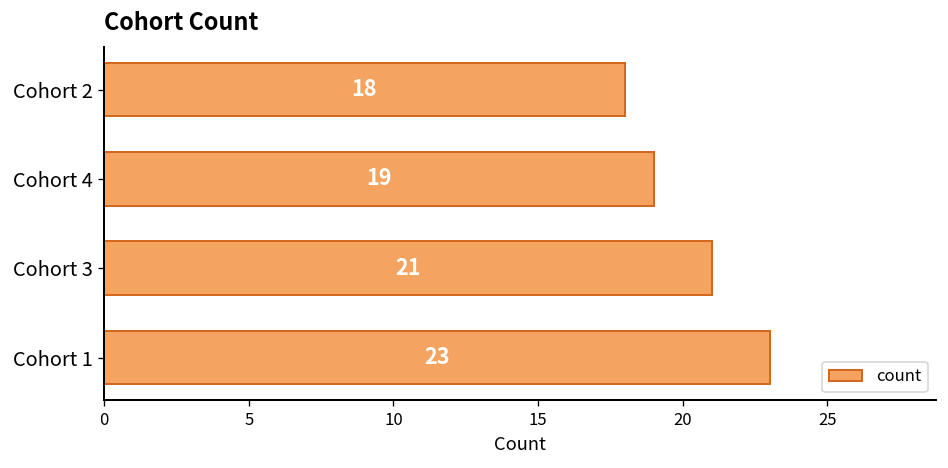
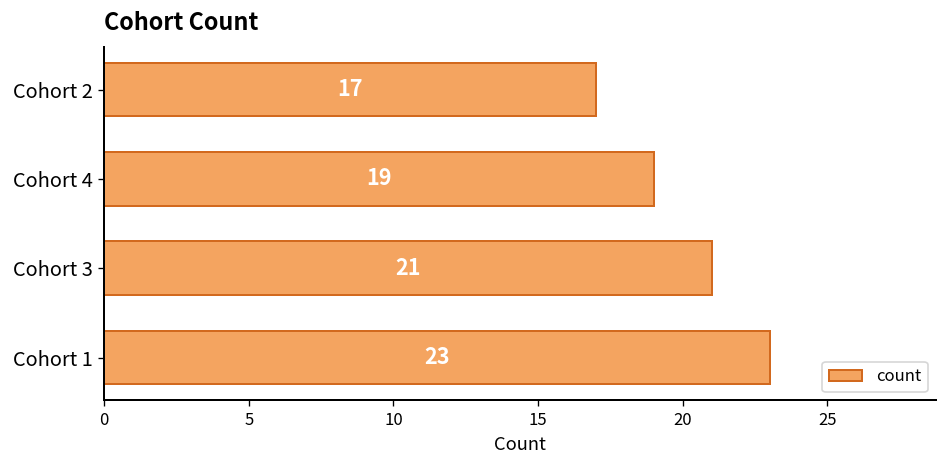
Cohort 2: 18 -> 17
